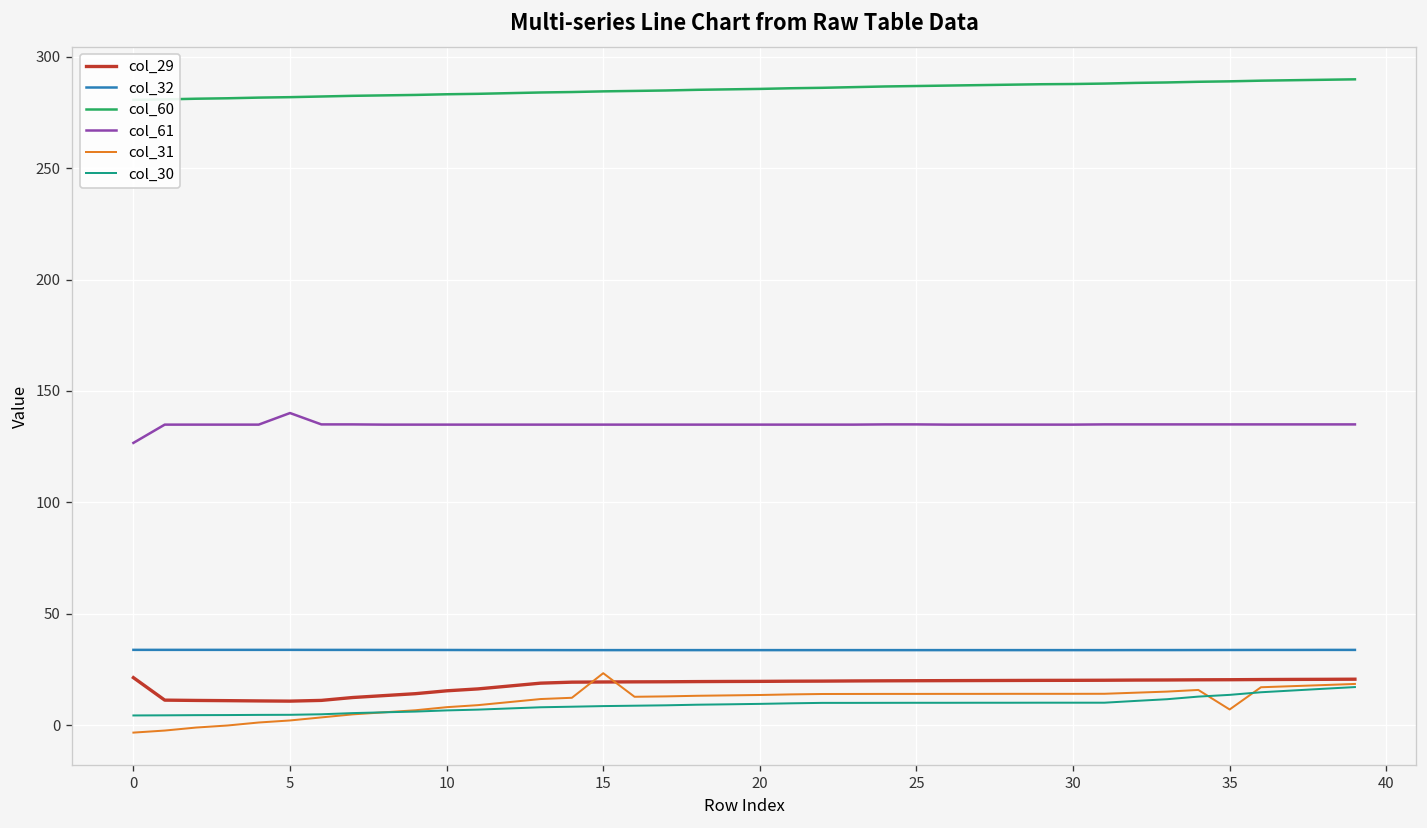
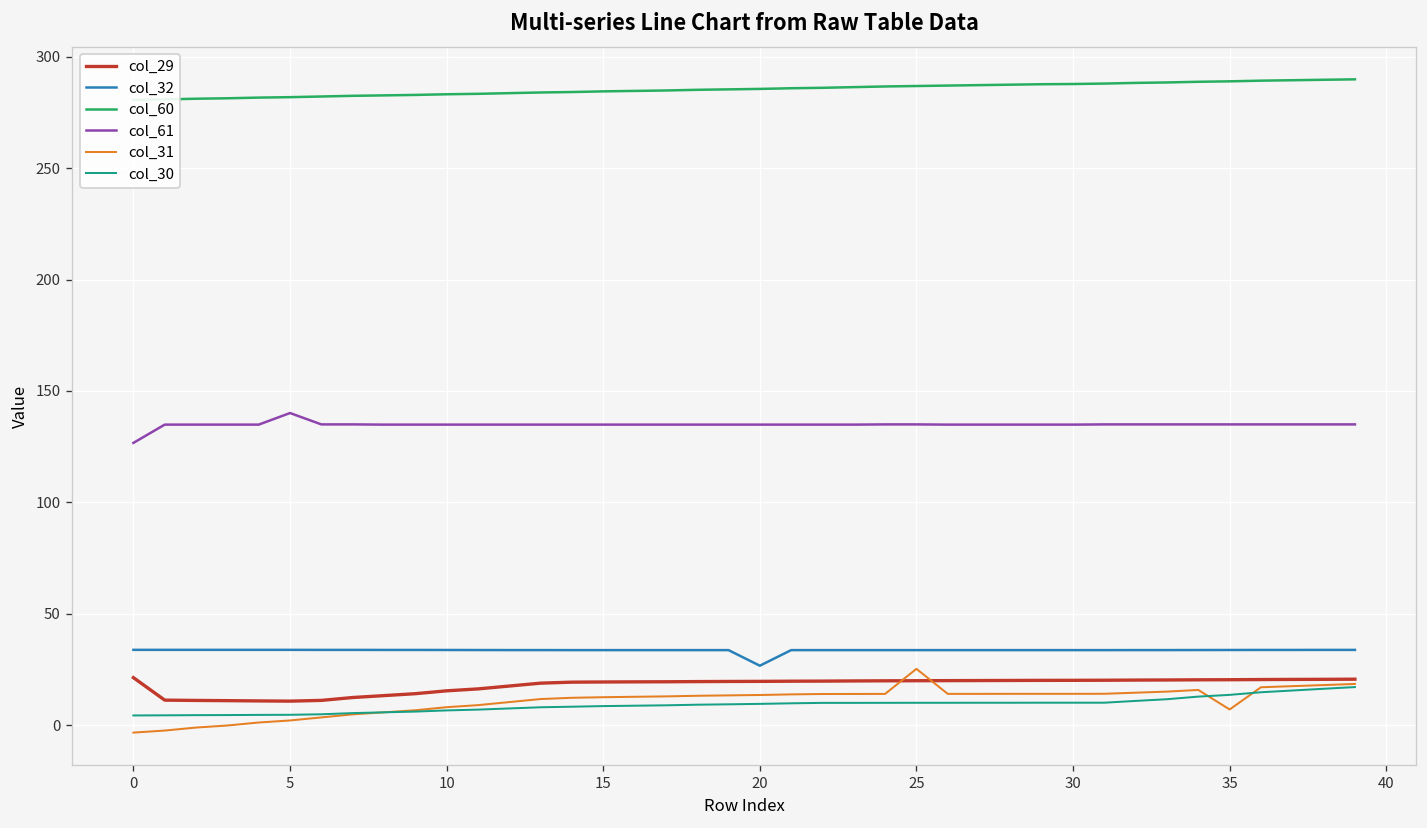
col_31, 15: 23 -> 13
col_32, 20: 34 -> 27
col_31, 25: 14 -> 25
